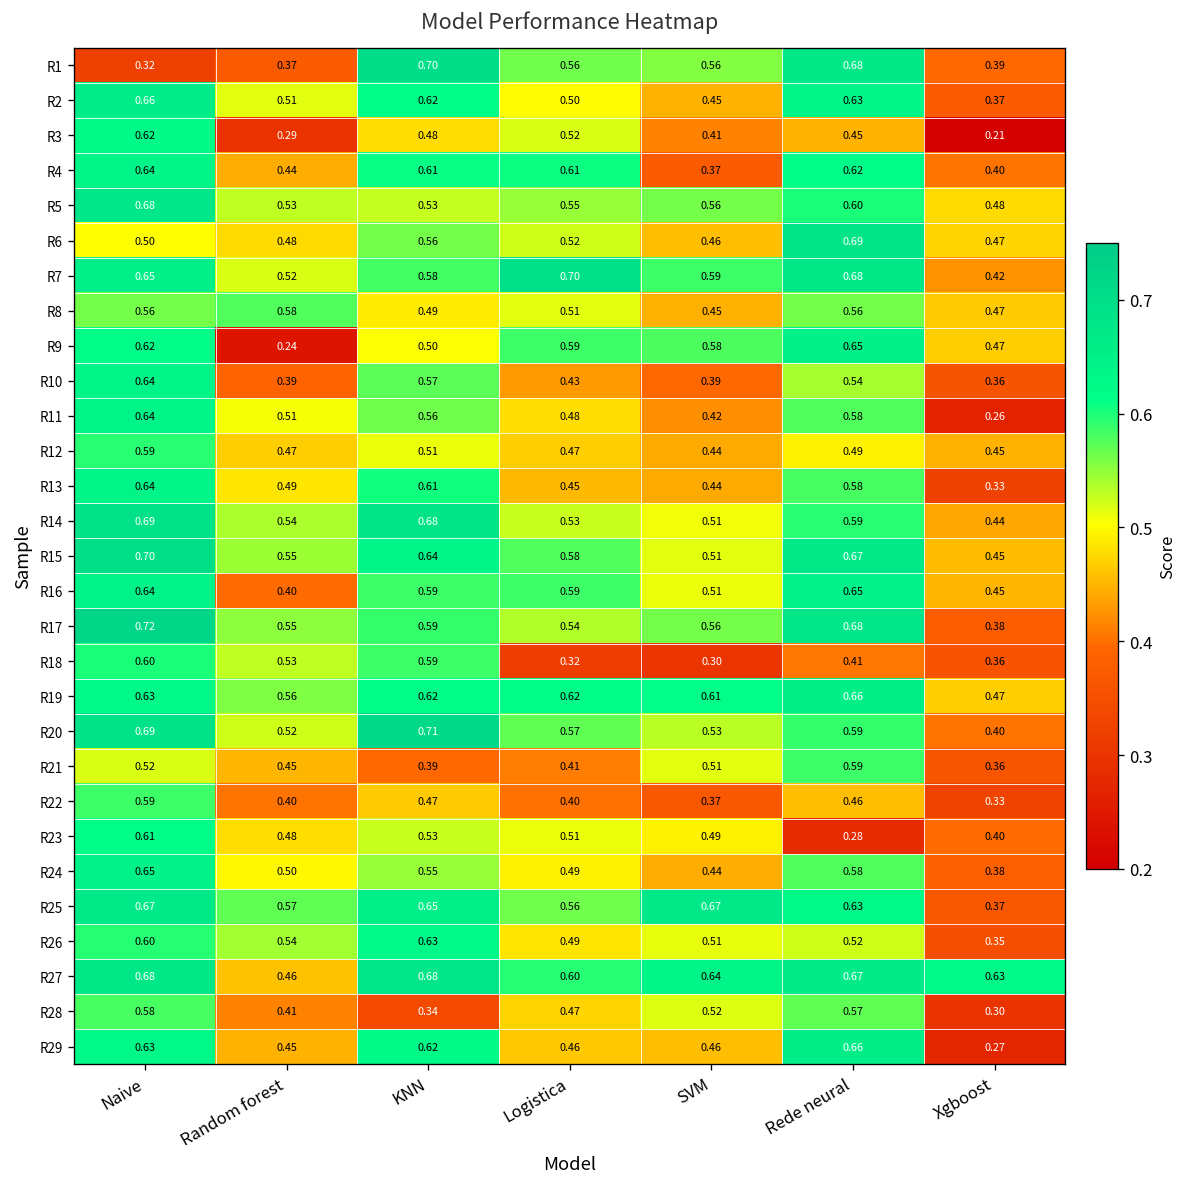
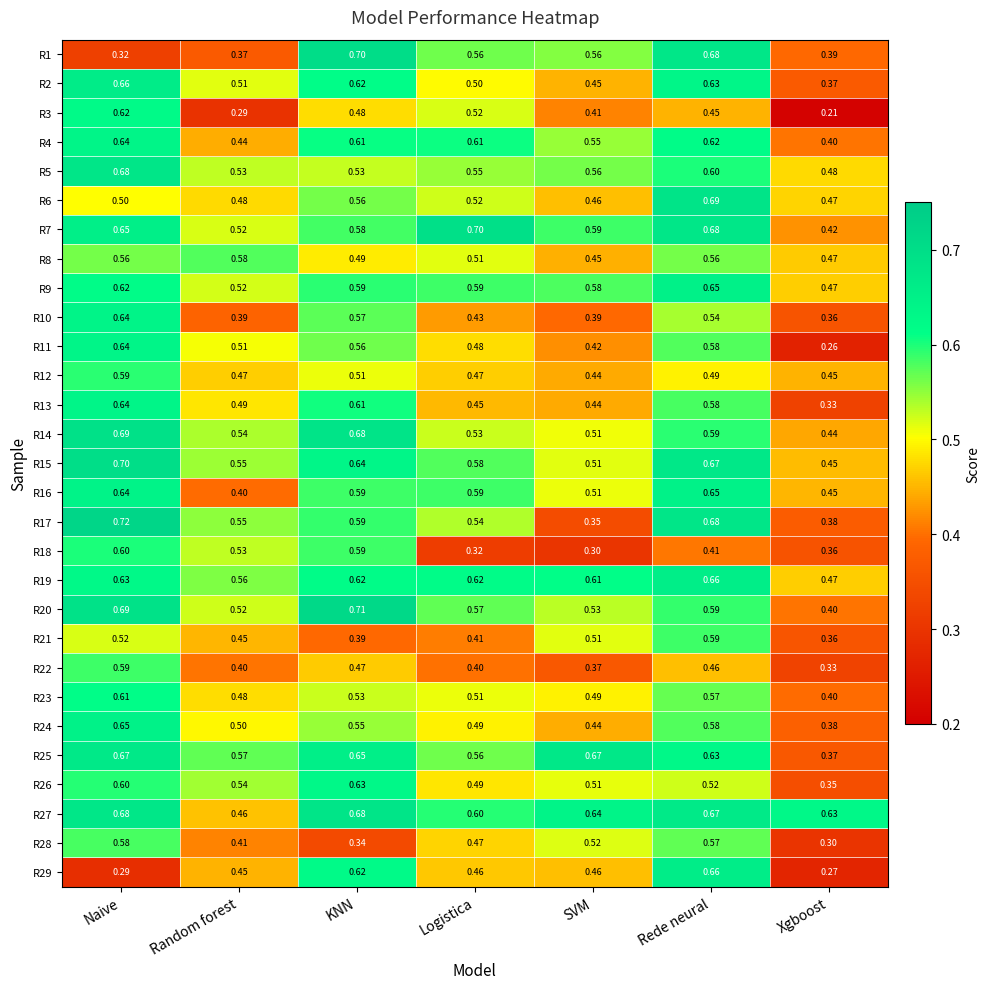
R4, SVM: 0.37 -> 0.55
R9, Random forest: 0.24 -> 0.52
R9, KNN: 0.50 -> 0.59
R17, SVM: 0.56 -> 0.35
R23, Rede neural: 0.28 -> 0.57
R29, Naive: 0.63 -> 0.29
